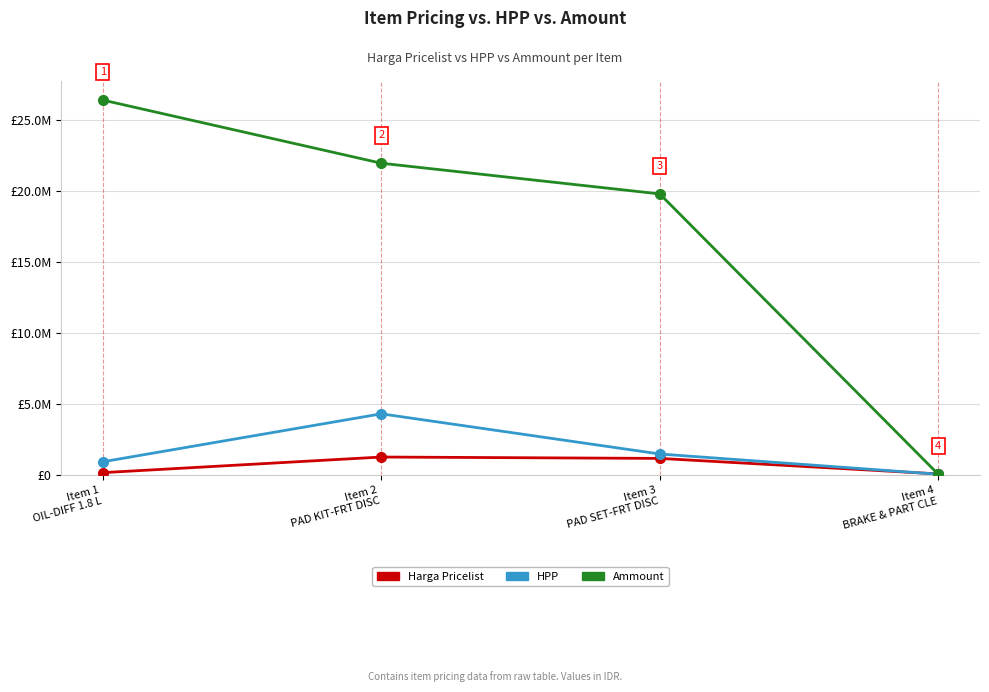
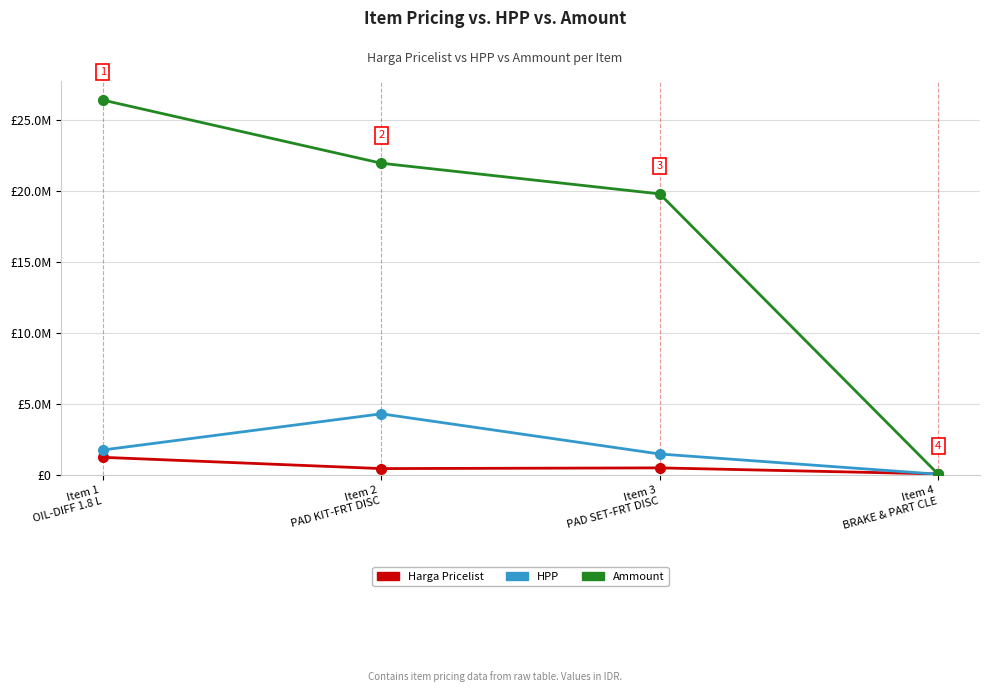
Harga Pricelist, Item 1 OIL-DIFF 1.8 L: £200000 -> £1200000
HPP, Item 1 OIL-DIFF 1.8 L: £900000 -> £1800000
Harga Pricelist, Item 2 PAD KIT-FRT DISC: £1300000 -> £500000
Harga Pricelist, Item 3 PAD SET-FRT DISC: £1200000 -> £500000
